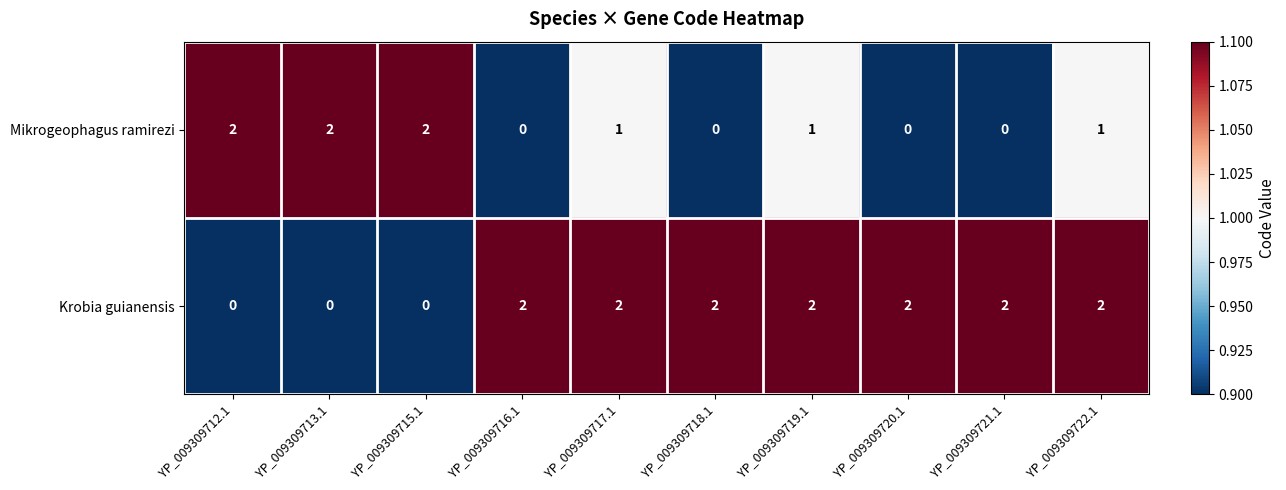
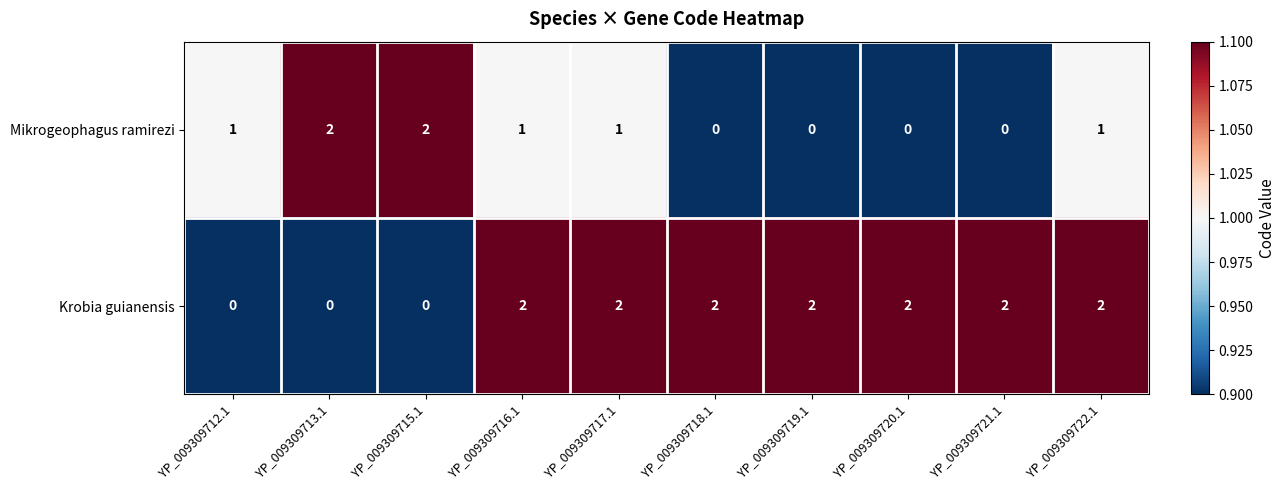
Mikrogeophagus ramirezi, YP_009309712.1: 2 -> 1
Mikrogeophagus ramirezi, YP_009309716.1: 0 -> 1
Mikrogeophagus ramirezi, YP_009309719.1: 1 -> 0
